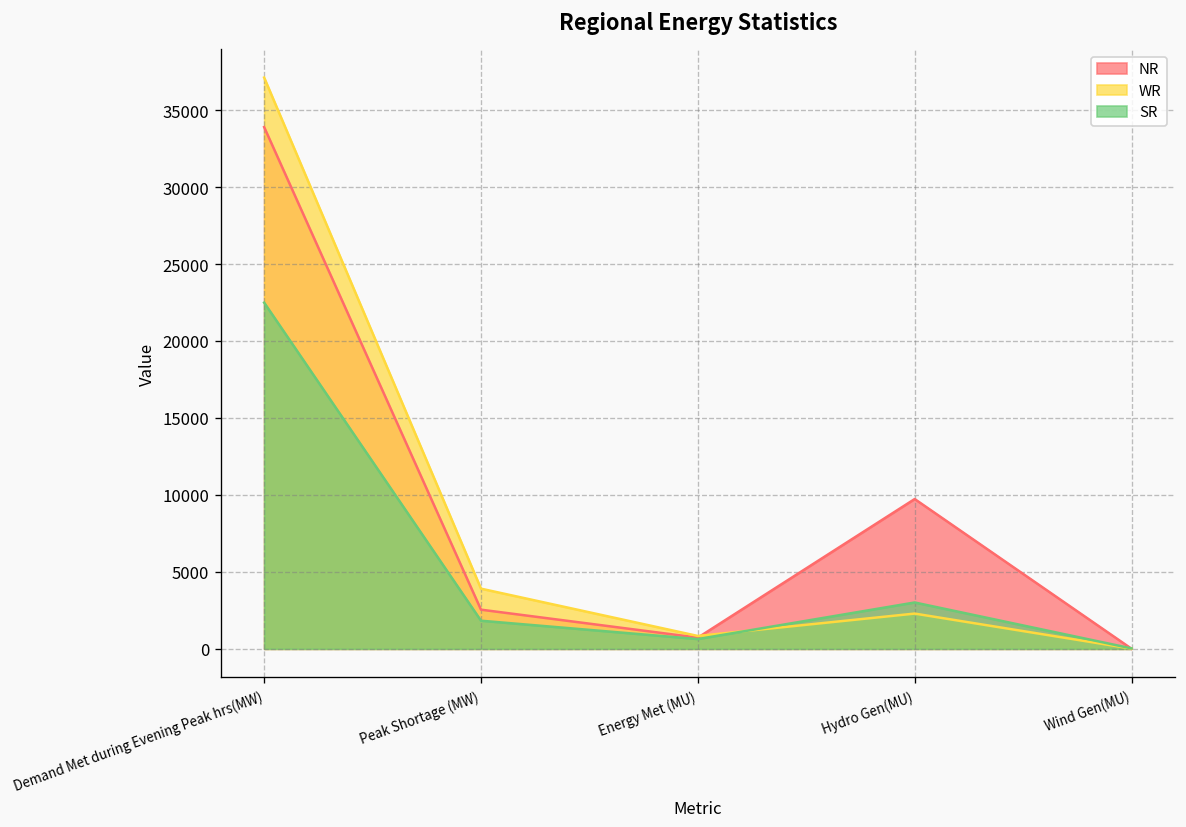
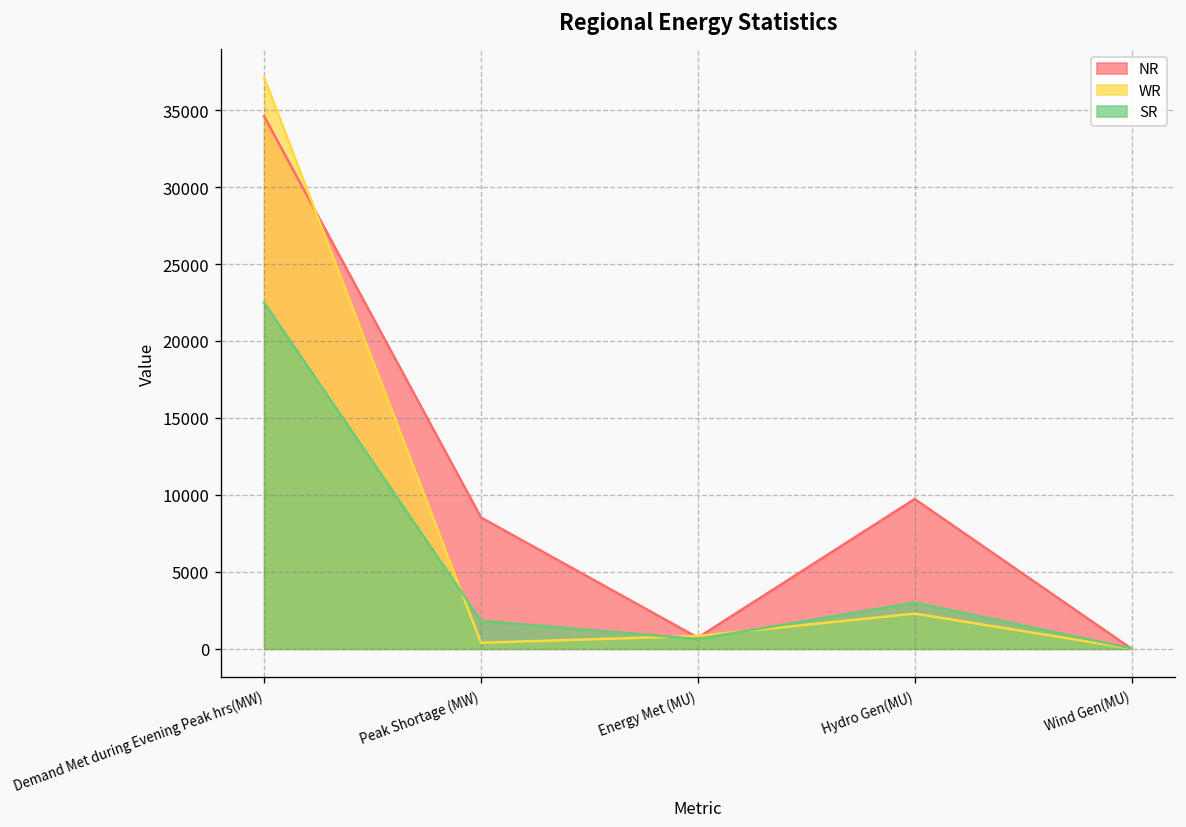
NR, Demand Met during Evening Peak hrs(MW): 33900 -> 34600
NR, Peak Shortage (MW): 2500 -> 8500
WR, Peak Shortage (MW): 3900 -> 400
